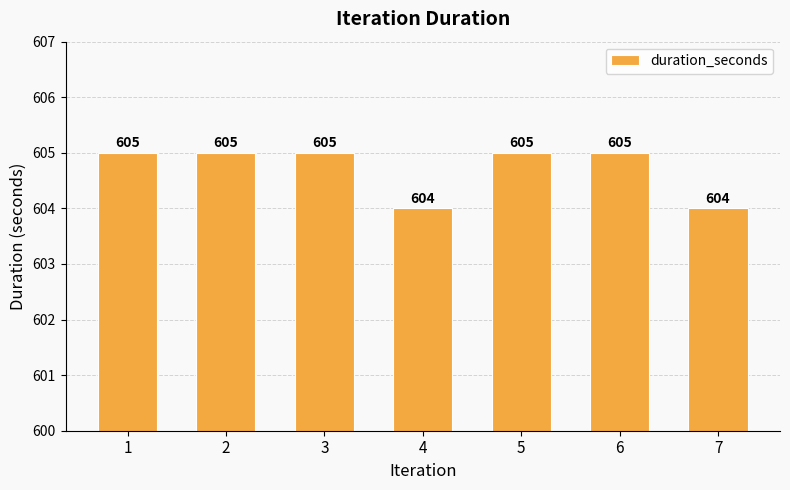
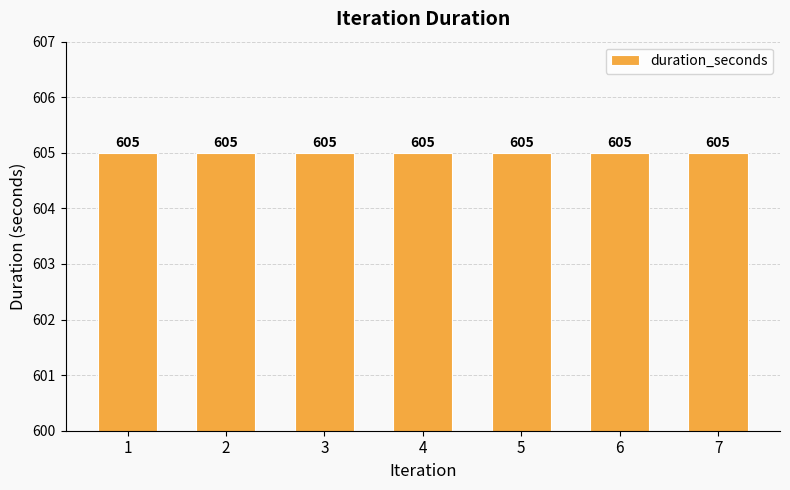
4: 604 -> 605
7: 604 -> 605
